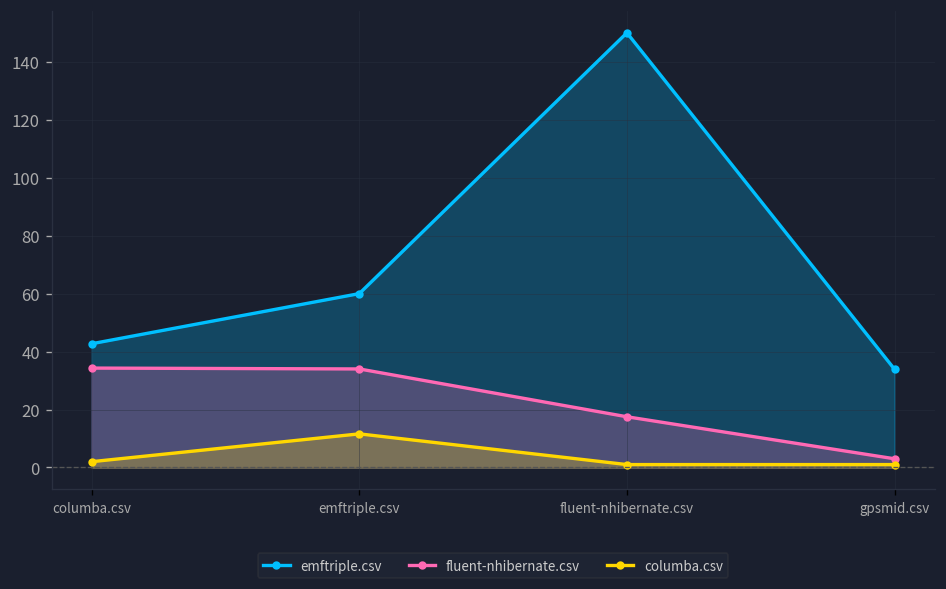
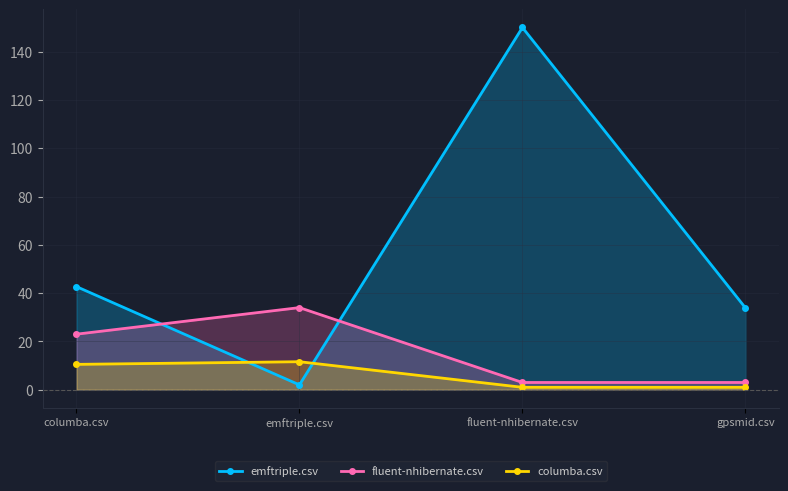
fluent-nhibernate.csv, columba.csv: 34 -> 23
columba.csv, columba.csv: 2 -> 11
emftriple.csv, emftriple.csv: 60 -> 2
fluent-nhibernate.csv, fluent-nhibernate.csv: 18 -> 3
